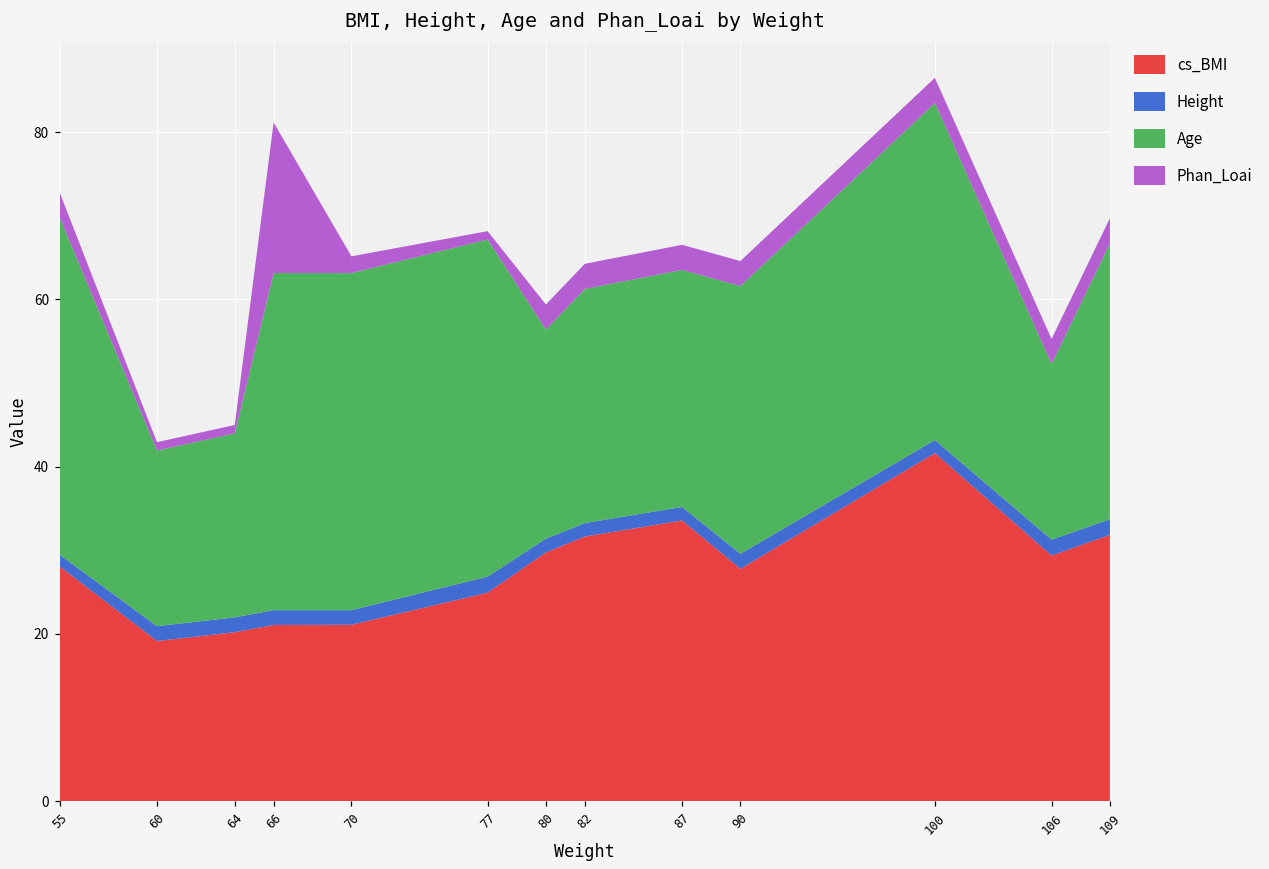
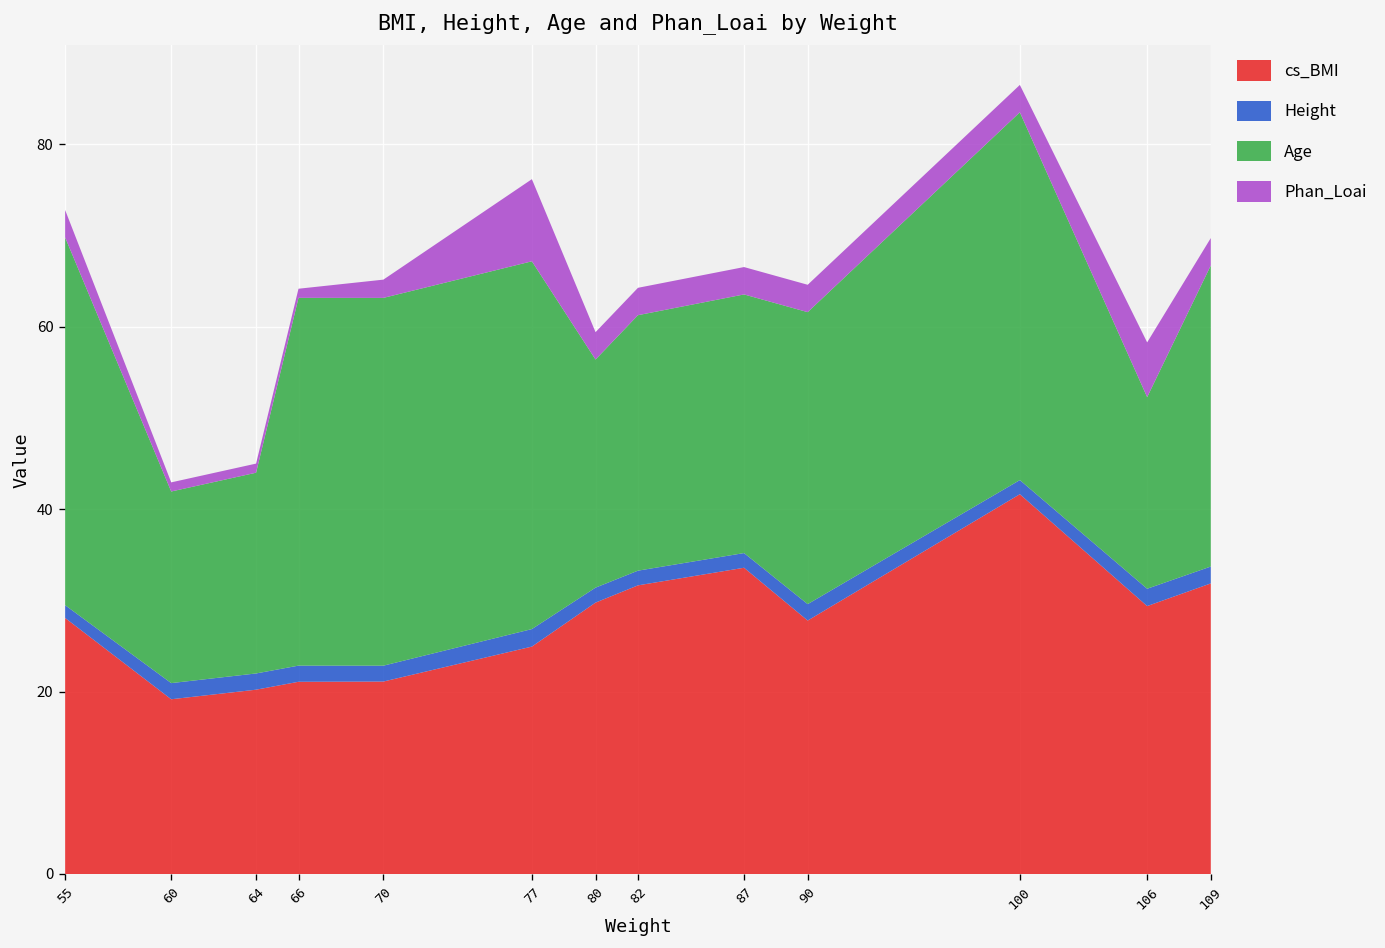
Phan_Loai, 66: 18 -> 1
Phan_Loai, 77: 1 -> 9
Phan_Loai, 106: 3 -> 6
